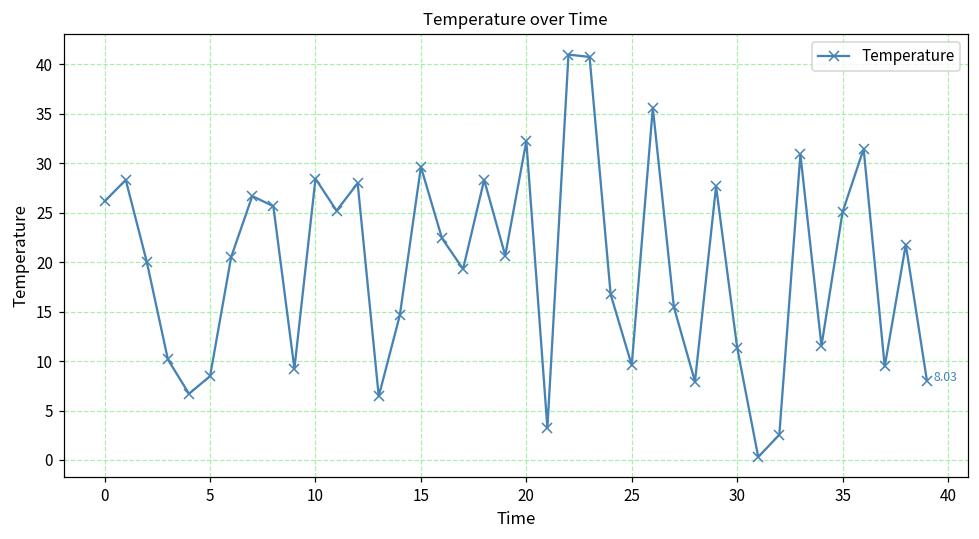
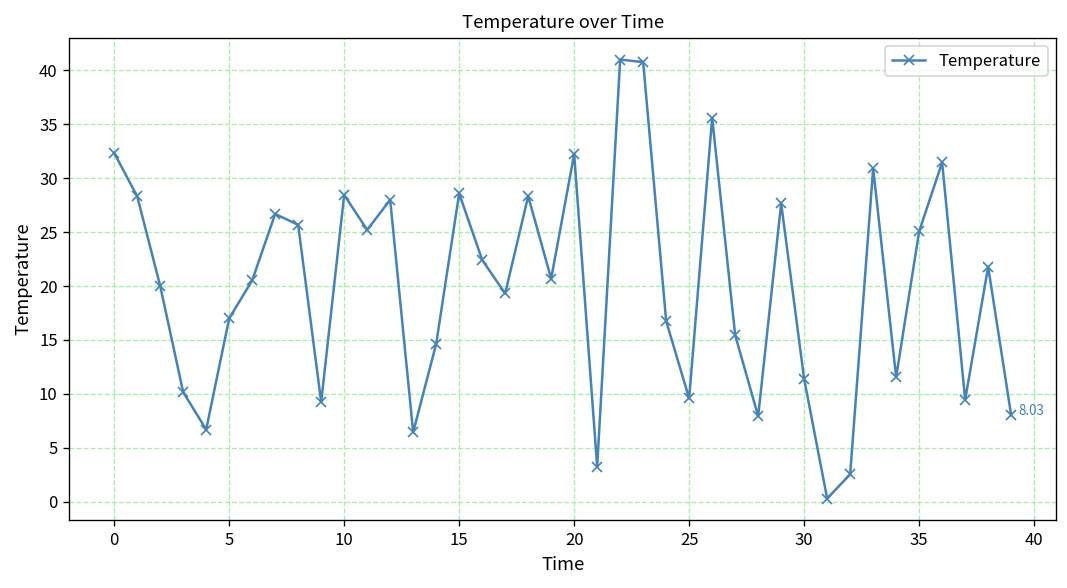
0: 26 -> 32
5: 8 -> 17
15: 30 -> 29
